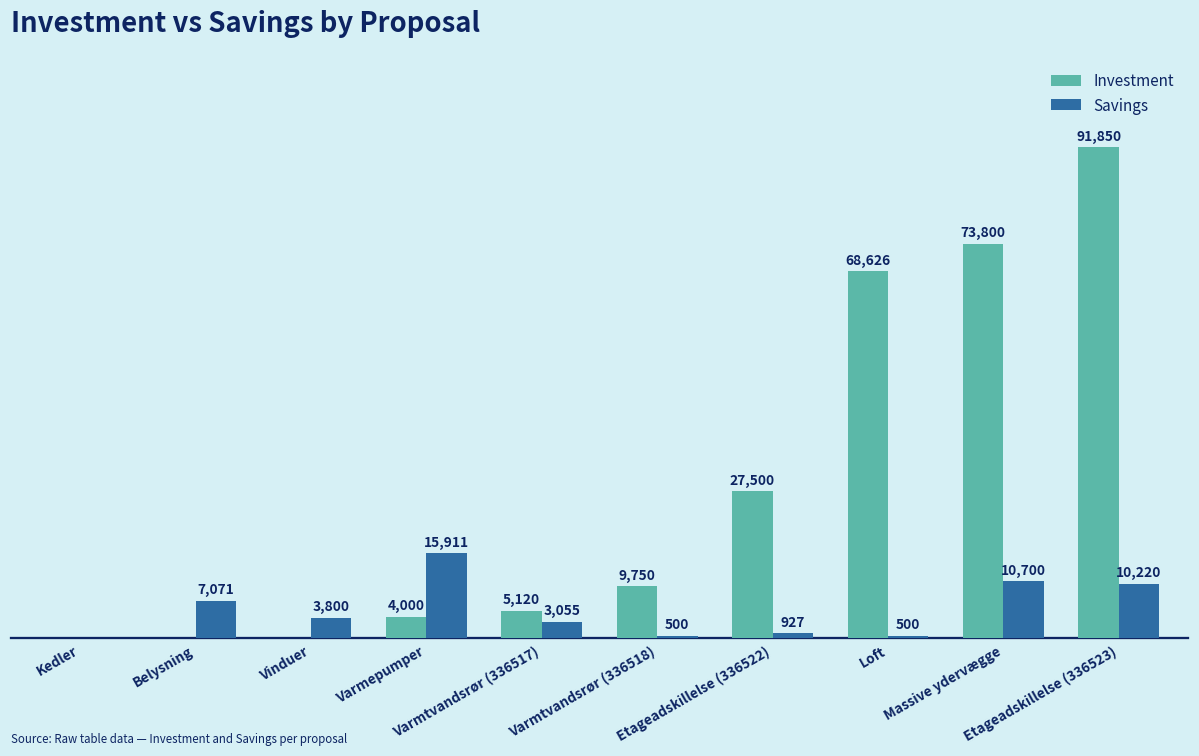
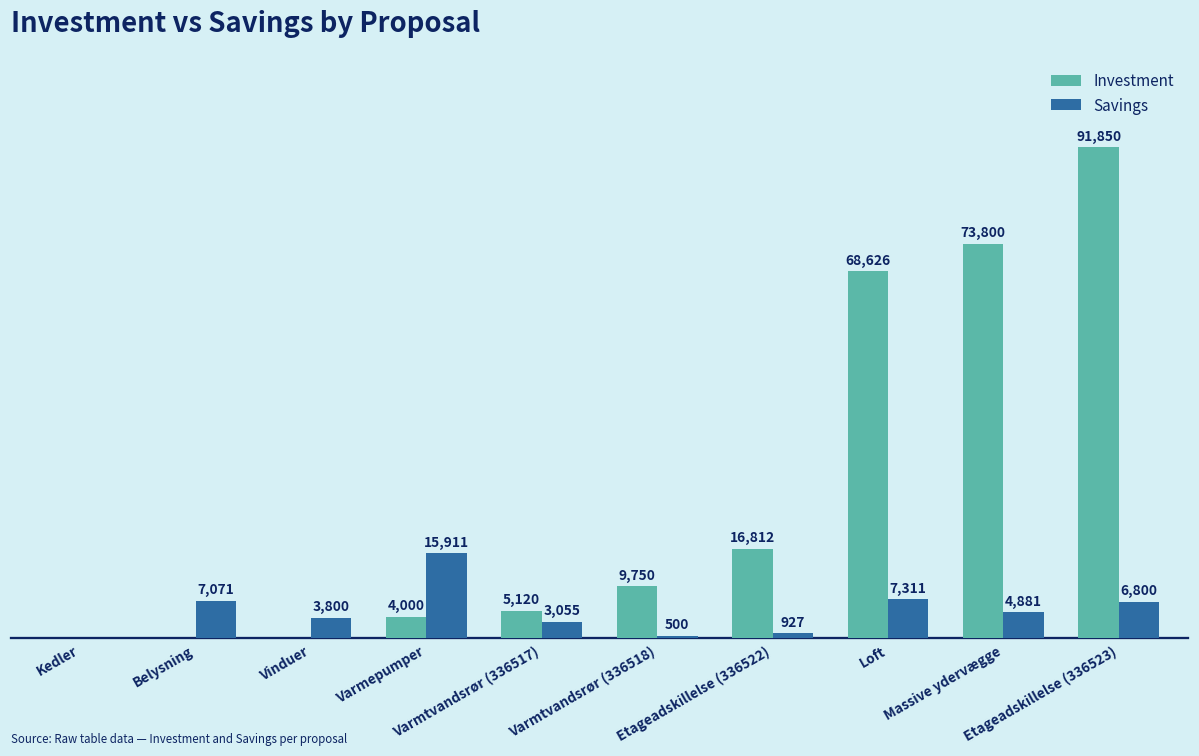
Investment, Etageadskillelse (336522): 27,500 -> 16,812
Savings, Loft: 500 -> 7,311
Savings, Massive ydervægge: 10,700 -> 4,881
Savings, Etageadskillelse (336523): 10,220 -> 6,800
